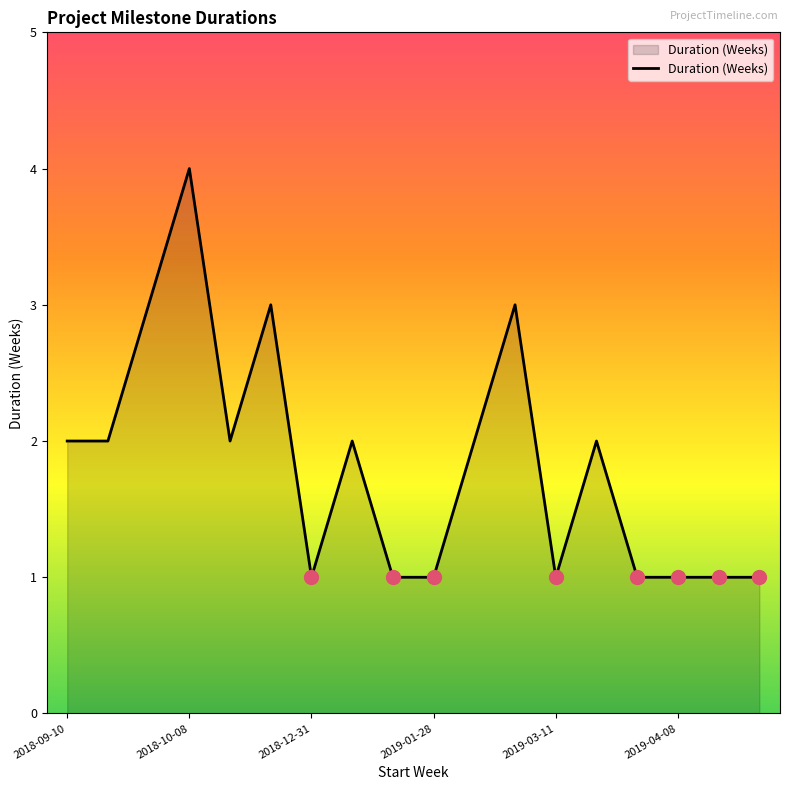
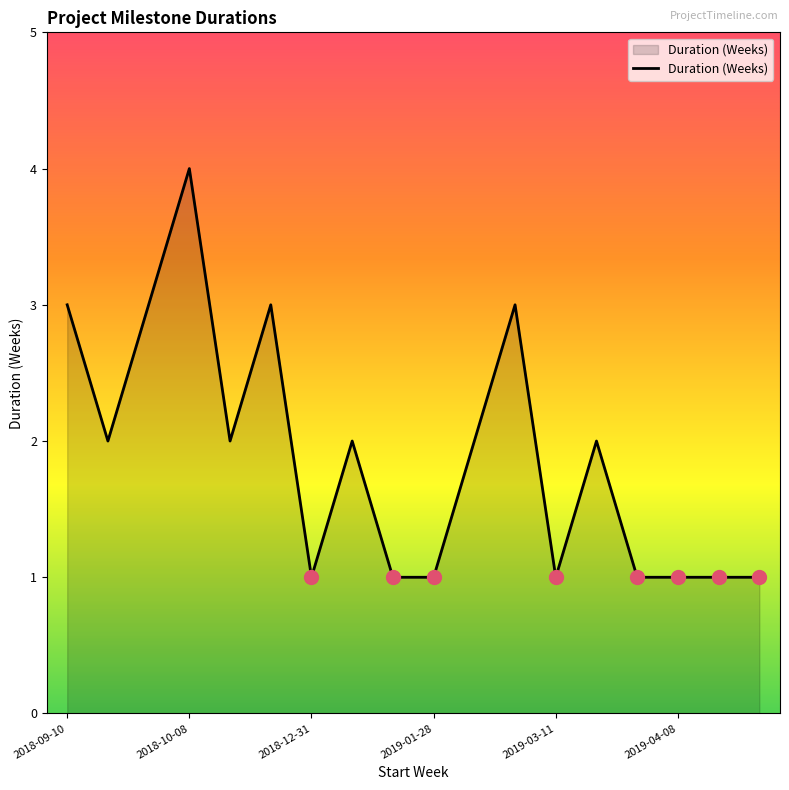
Duration (Weeks), 2018-09-10: 2 -> 3
